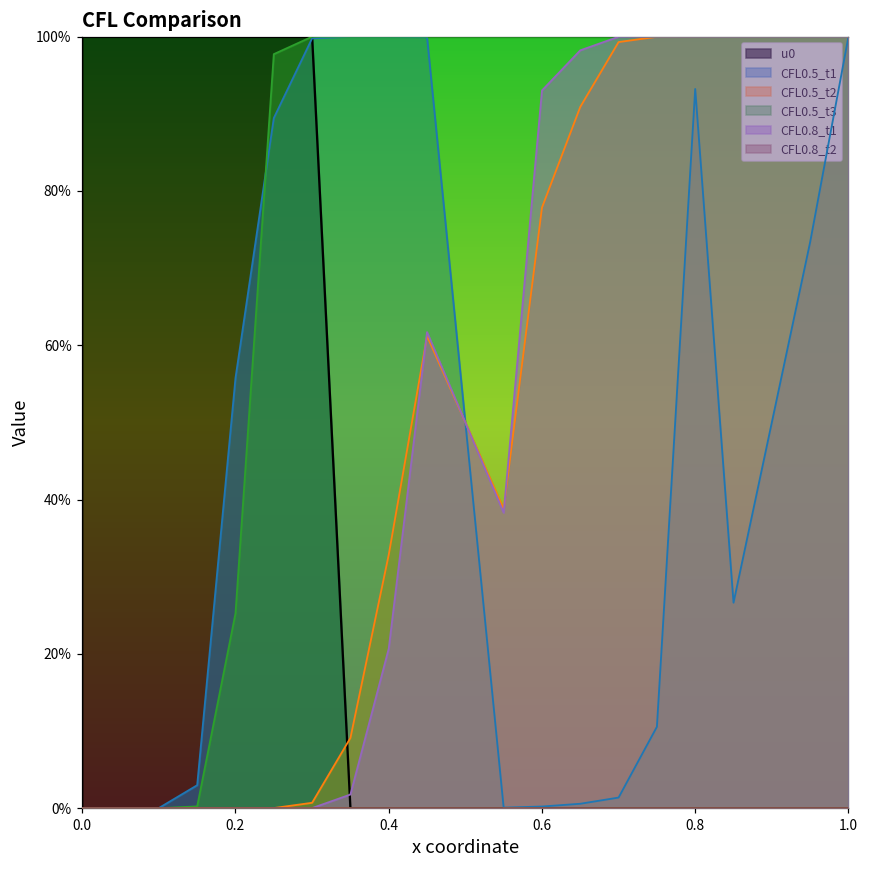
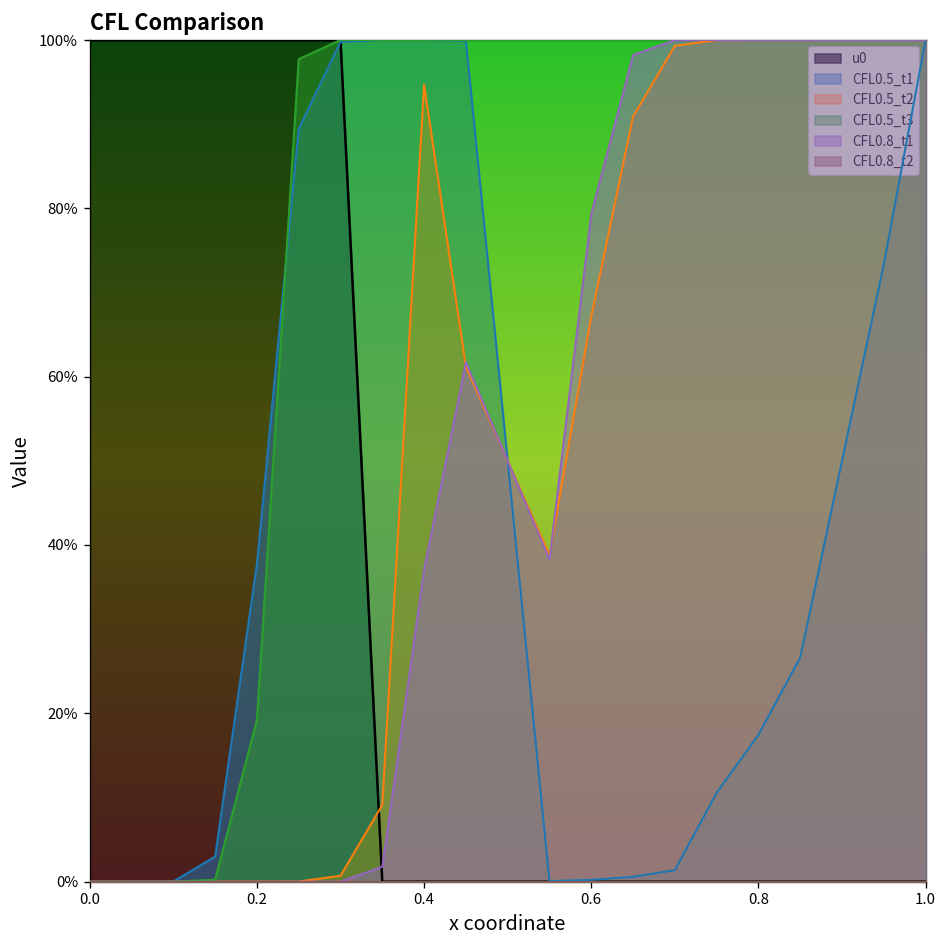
CFL0.5_t1, 0.2: 56% -> 38%
CFL0.5_t3, 0.2: 25% -> 19%
CFL0.5_t2, 0.4: 33% -> 95%
CFL0.8_t1, 0.4: 21% -> 37%
CFL0.5_t2, 0.6: 78% -> 67%
CFL0.8_t1, 0.6: 93% -> 79%
CFL0.5_t1, 0.8: 93% -> 17%
